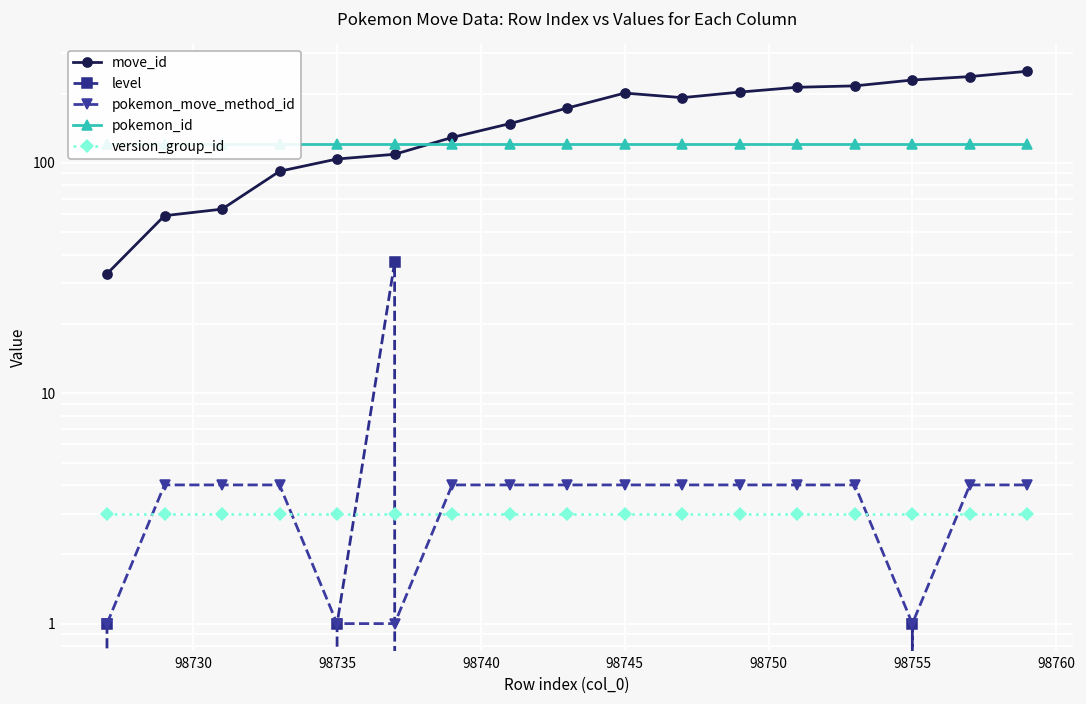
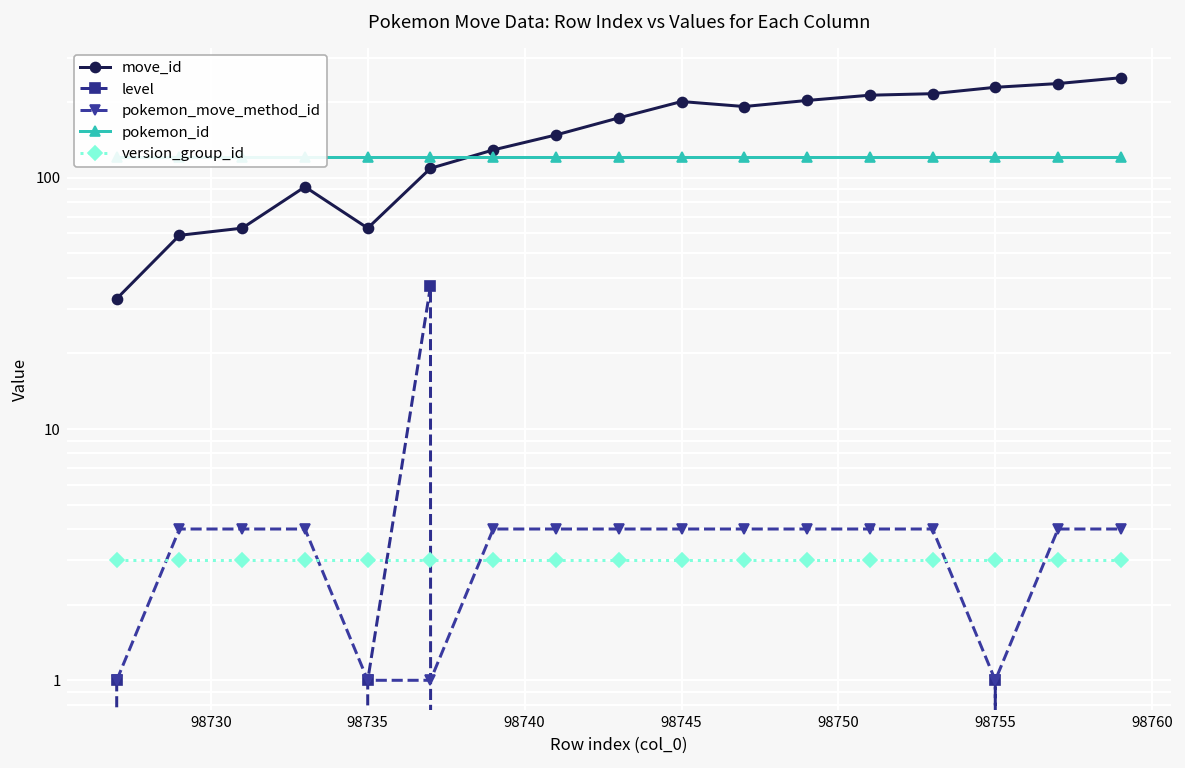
move_id, 98735: 100 -> 63
